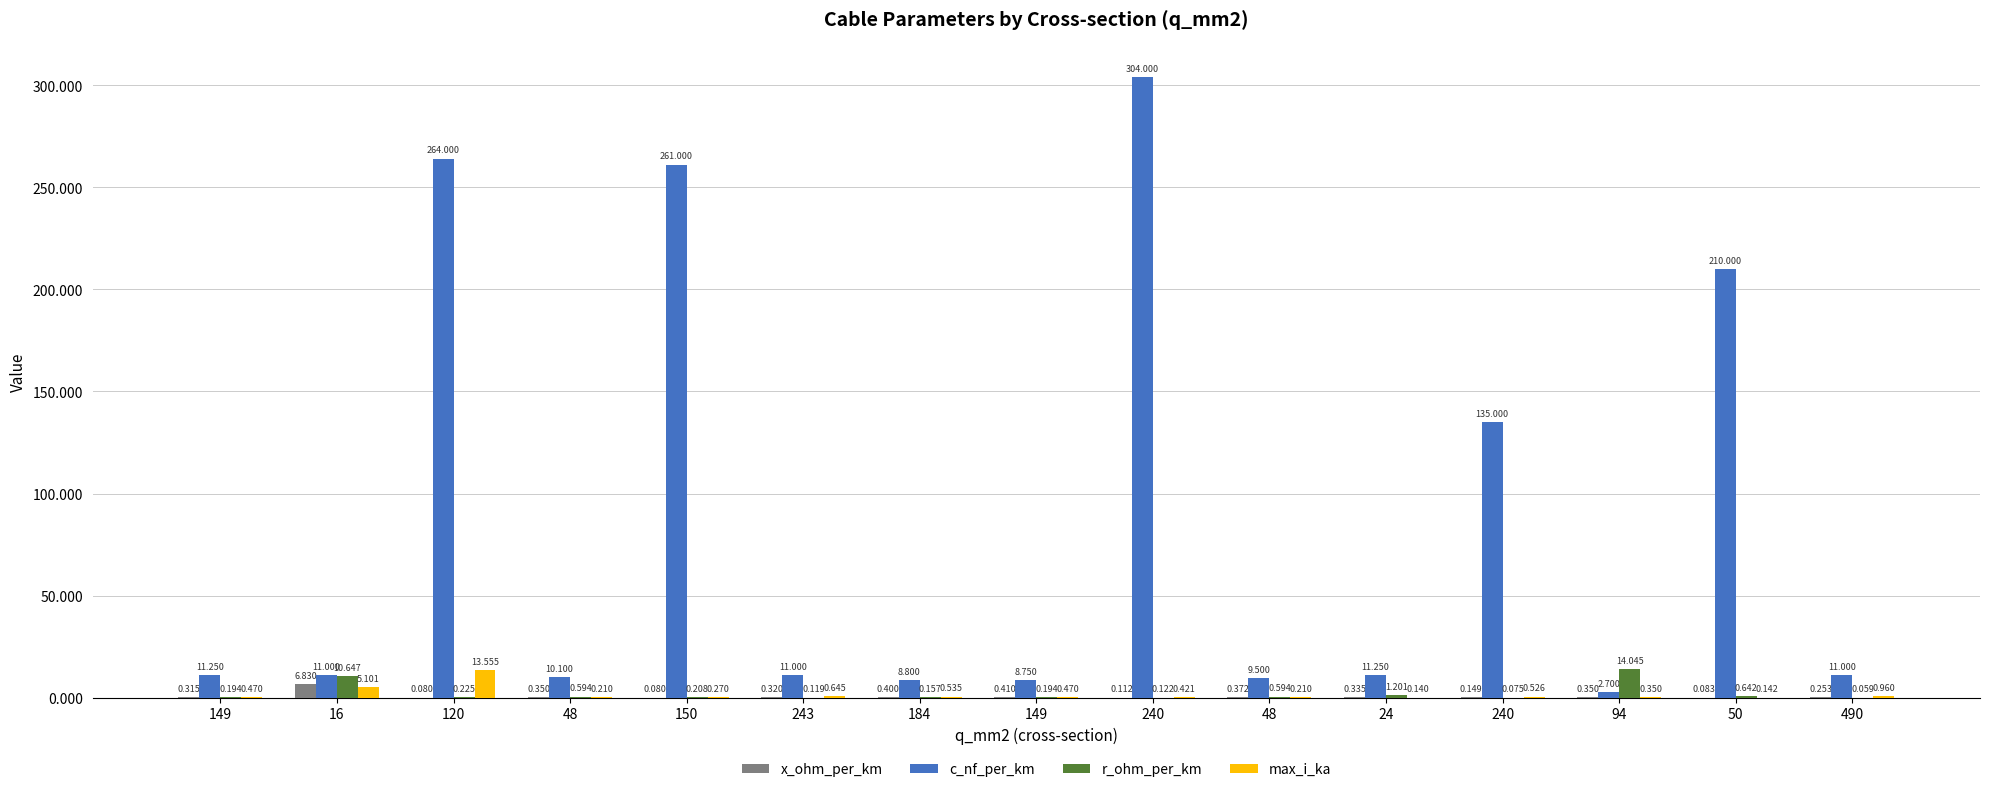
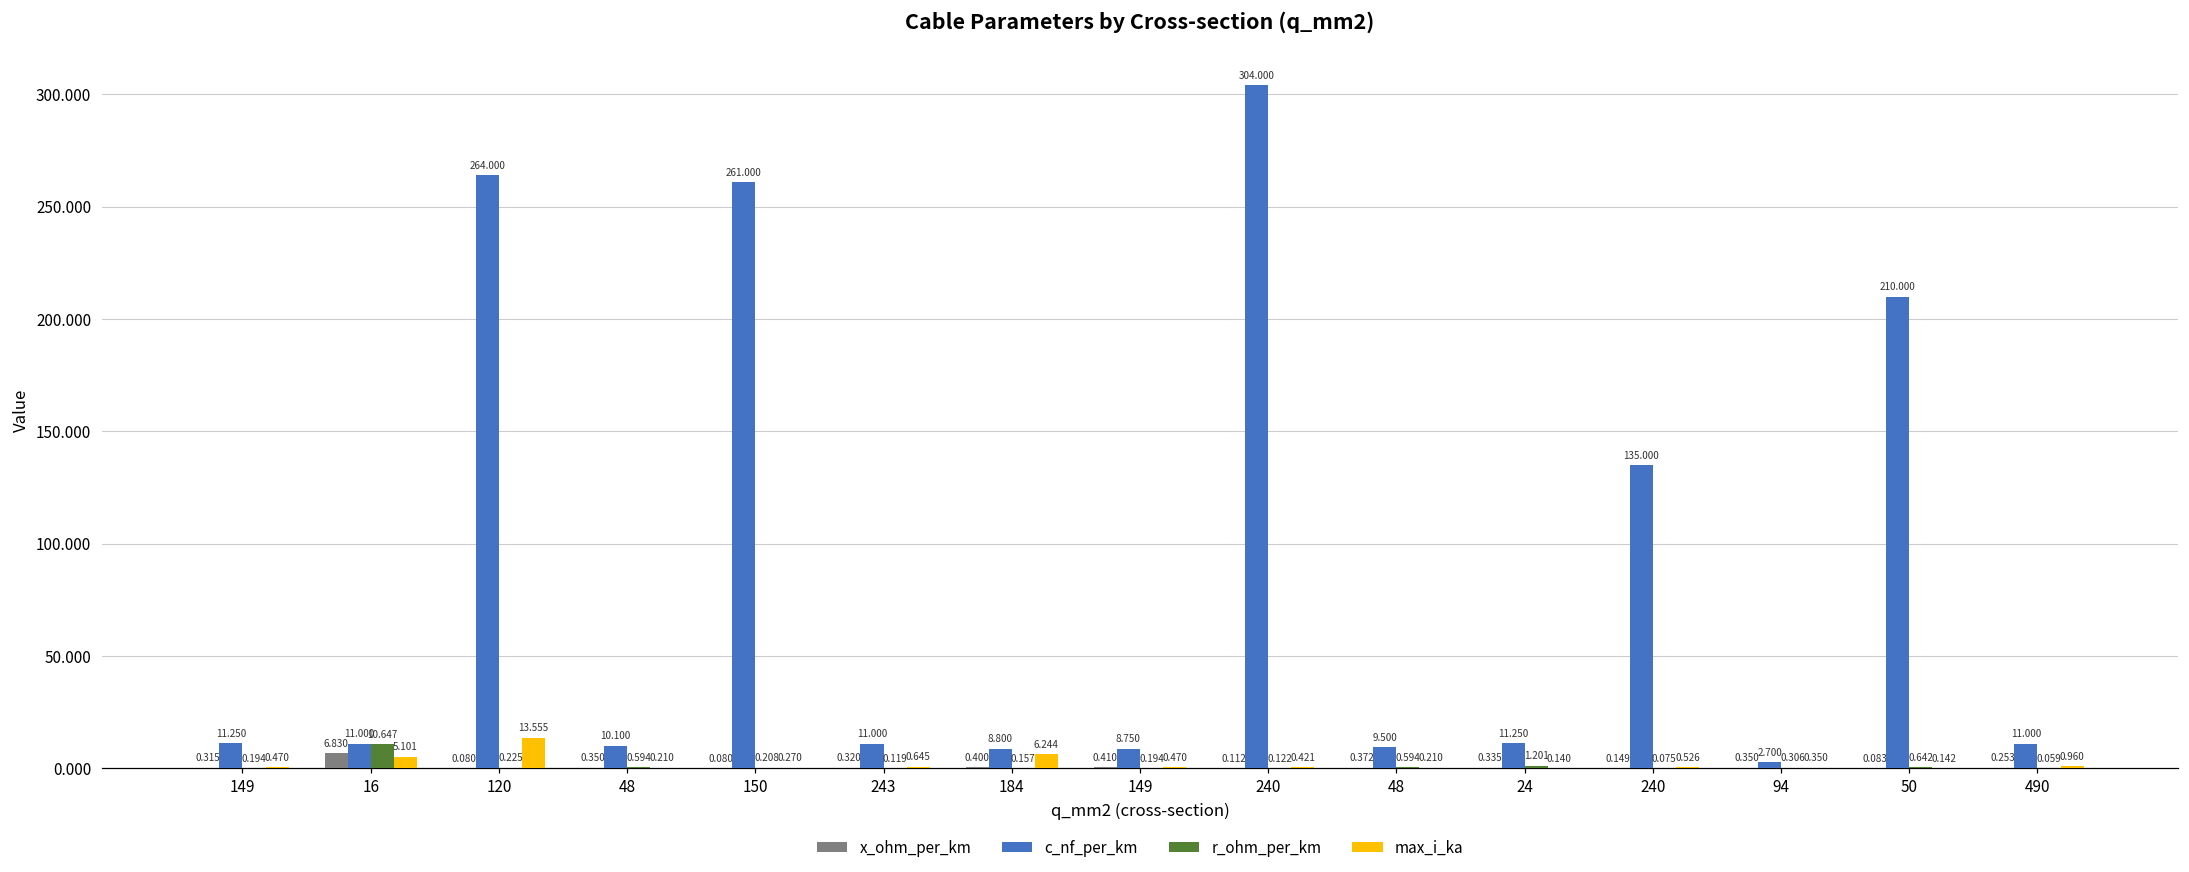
max_i_ka, 184: 0.535 -> 6.244
r_ohm_per_km, 94: 14.045 -> 0.306
